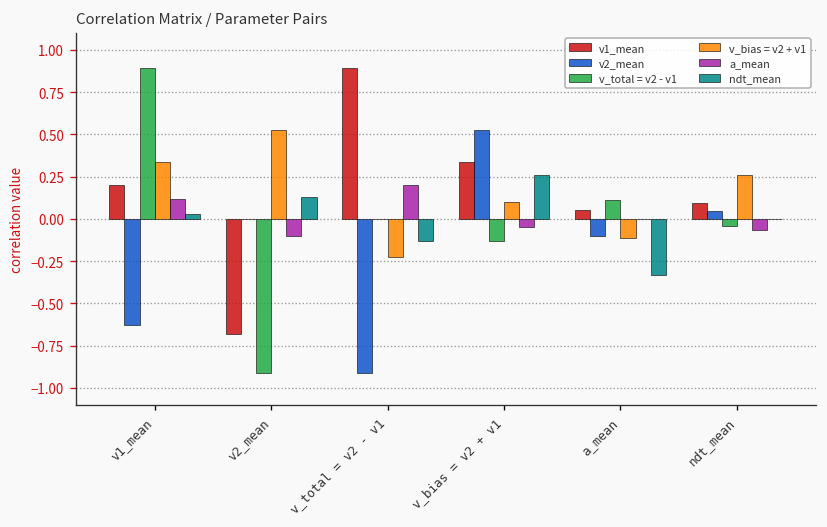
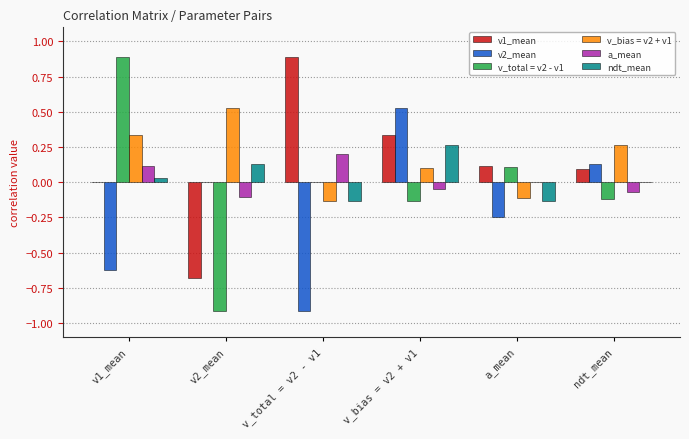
v1_mean, v1_mean: 0.2 -> 0.0
v_bias = v2 + v1, v_total = v2 - v1: -0.22 -> -0.13
v1_mean, a_mean: 0.05 -> 0.12
v2_mean, a_mean: -0.10 -> -0.25
ndt_mean, a_mean: -0.33 -> -0.13
v2_mean, ndt_mean: 0.05 -> 0.13
v_total = v2 - v1, ndt_mean: -0.04 -> -0.12
